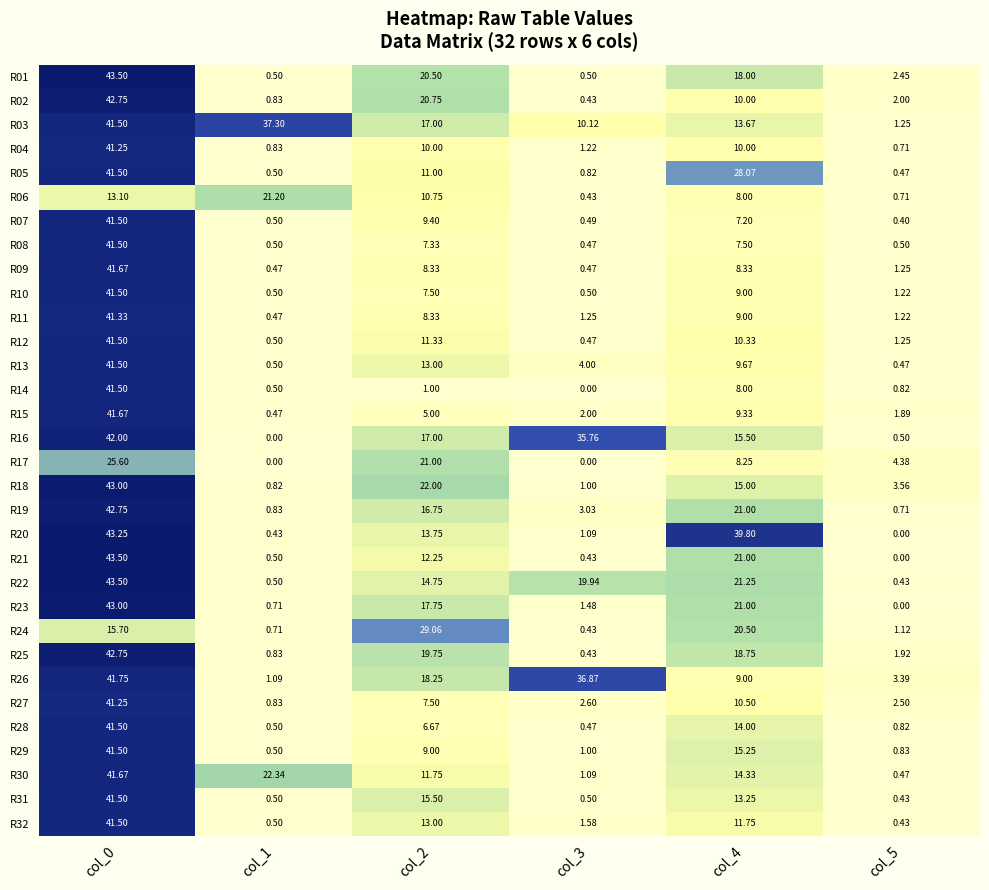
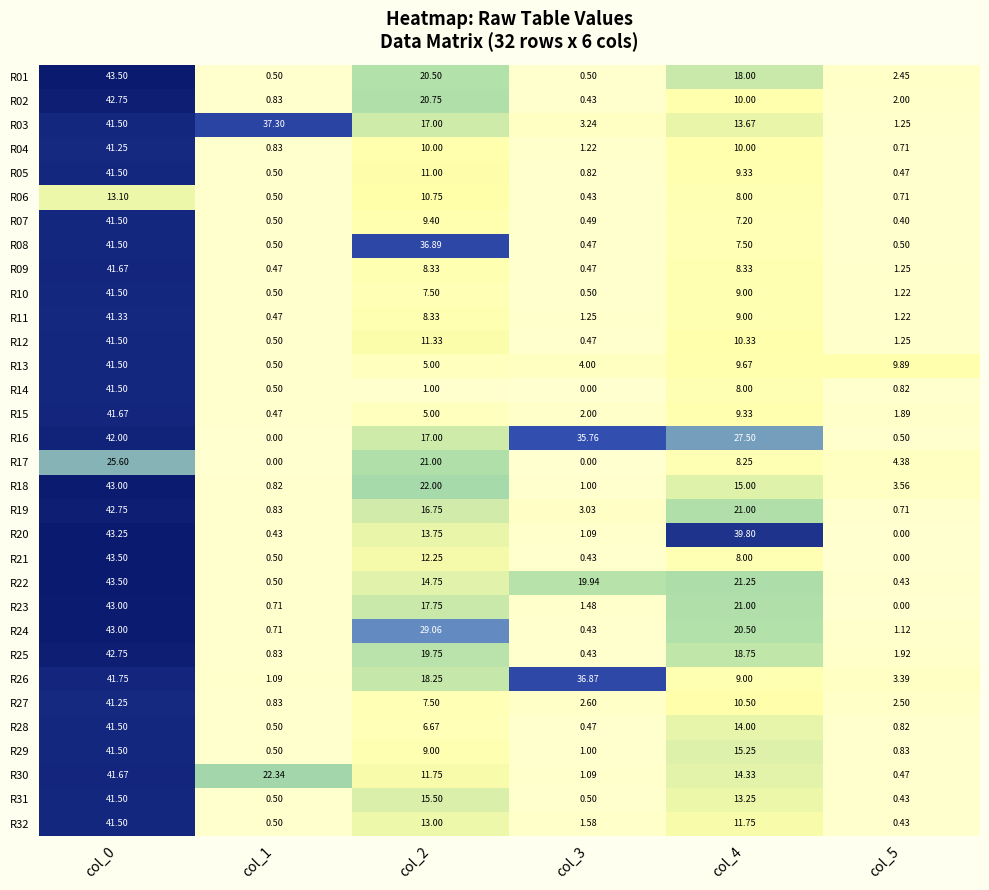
R03, col_3: 10.12 -> 3.24
R05, col_4: 28.07 -> 9.33
R06, col_1: 21.20 -> 0.50
R08, col_2: 7.33 -> 36.89
R13, col_2: 13.00 -> 5.00
R13, col_5: 0.47 -> 9.89
R16, col_4: 15.50 -> 27.50
R21, col_4: 21.00 -> 8.00
R24, col_0: 15.70 -> 43.00
